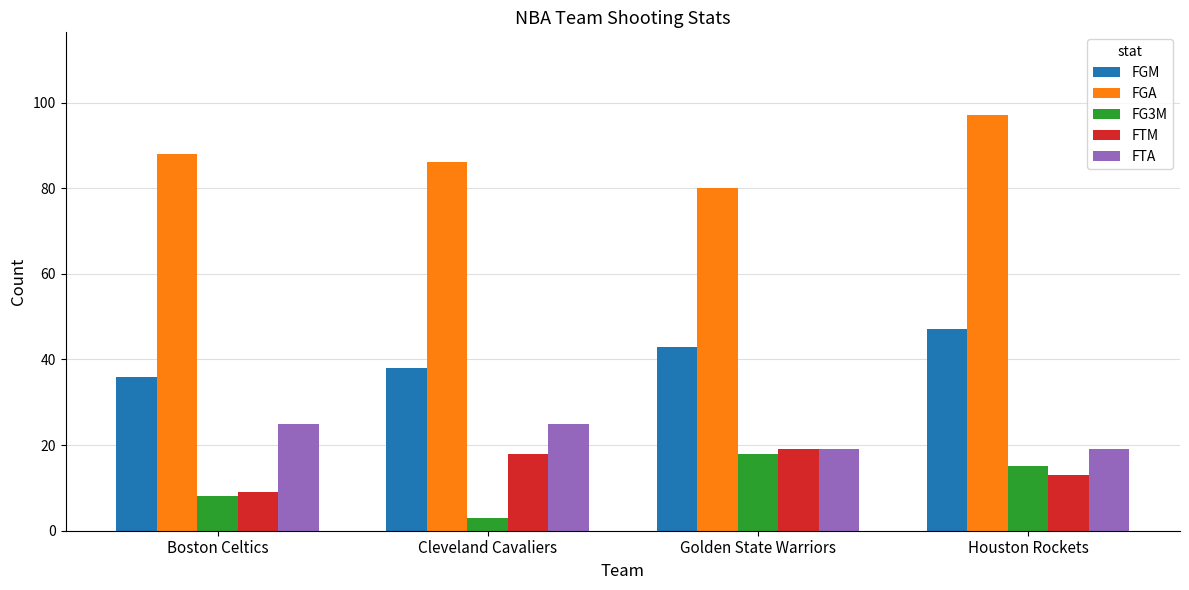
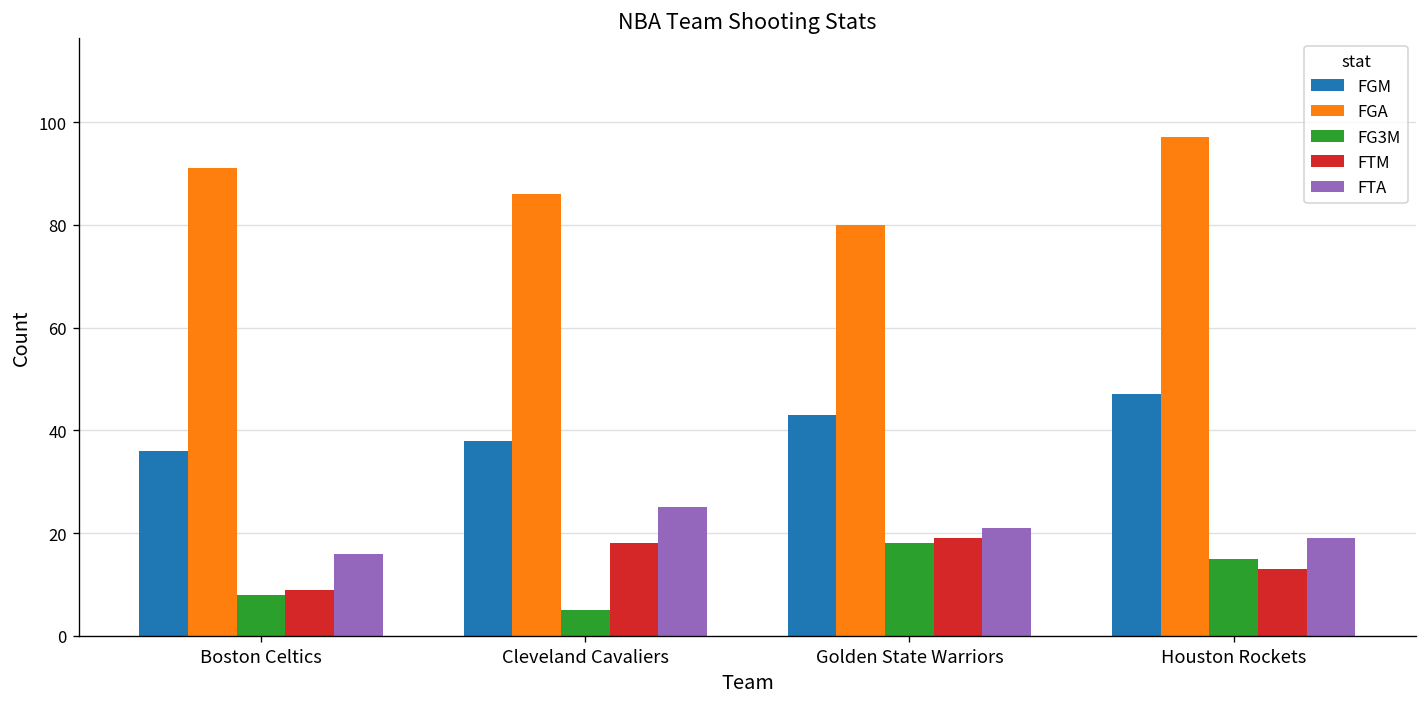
FGA, Boston Celtics: 88 -> 91
FTA, Boston Celtics: 25 -> 16
FG3M, Cleveland Cavaliers: 3 -> 5
FTA, Golden State Warriors: 19 -> 21
